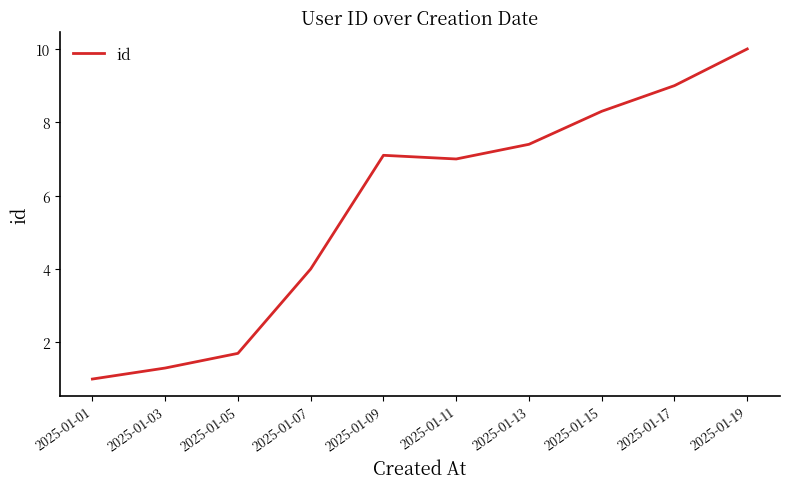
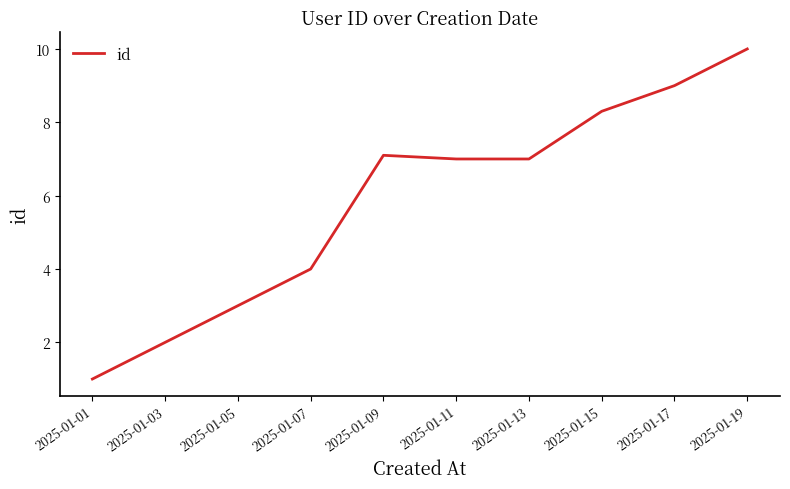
2025-01-03: 1.3 -> 2.0
2025-01-05: 1.7 -> 3.0
2025-01-13: 7.4 -> 7.0
